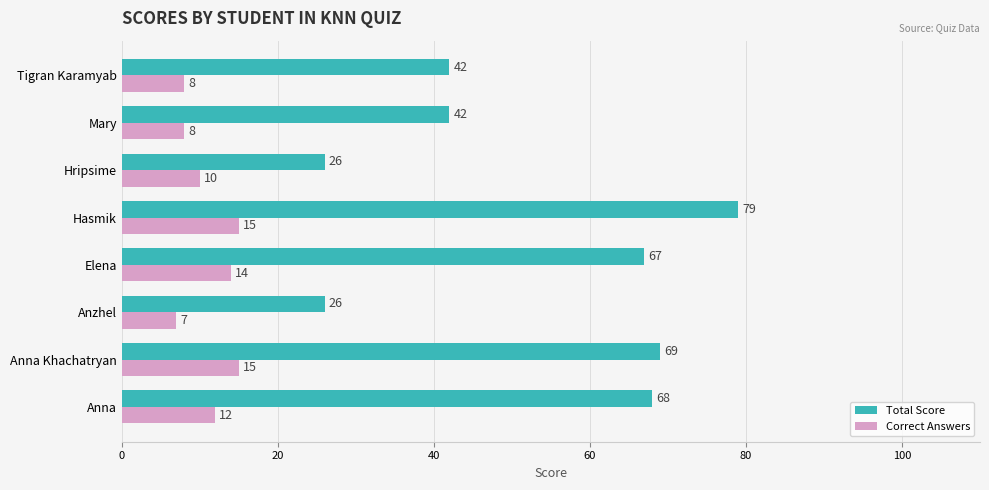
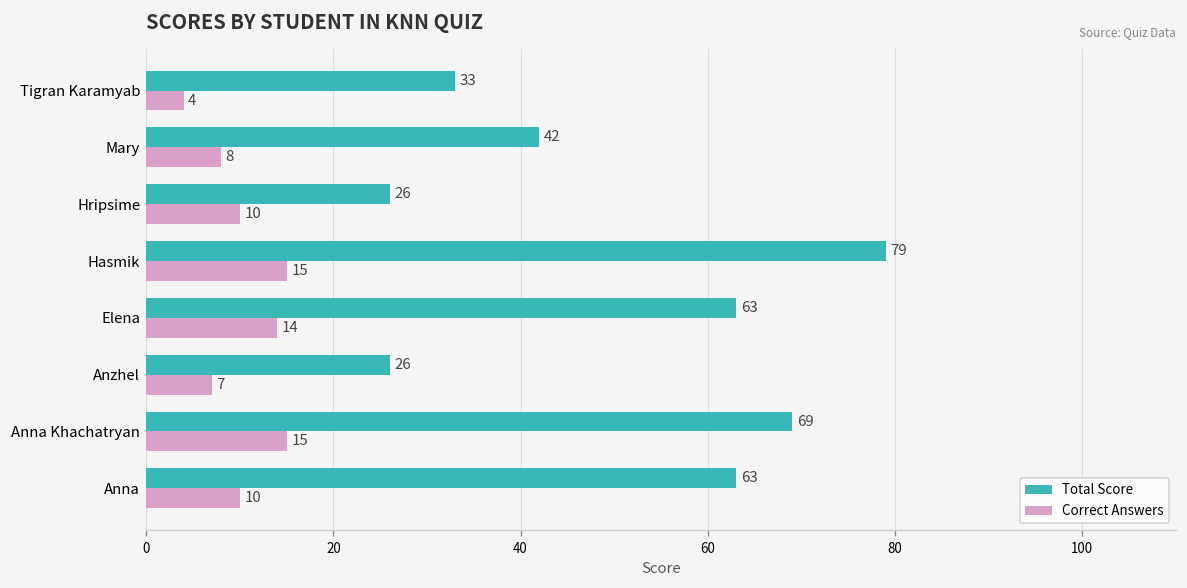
Total Score, Tigran Karamyab: 42 -> 33
Correct Answers, Tigran Karamyab: 8 -> 4
Total Score, Elena: 67 -> 63
Total Score, Anna: 68 -> 63
Correct Answers, Anna: 12 -> 10
